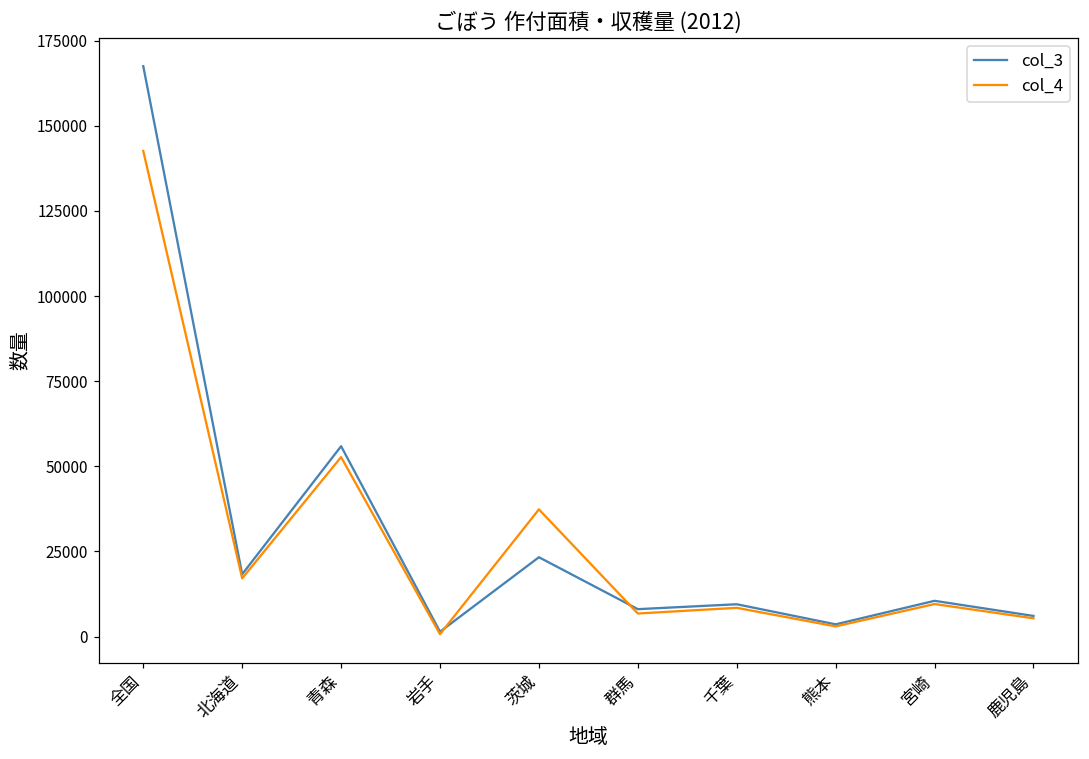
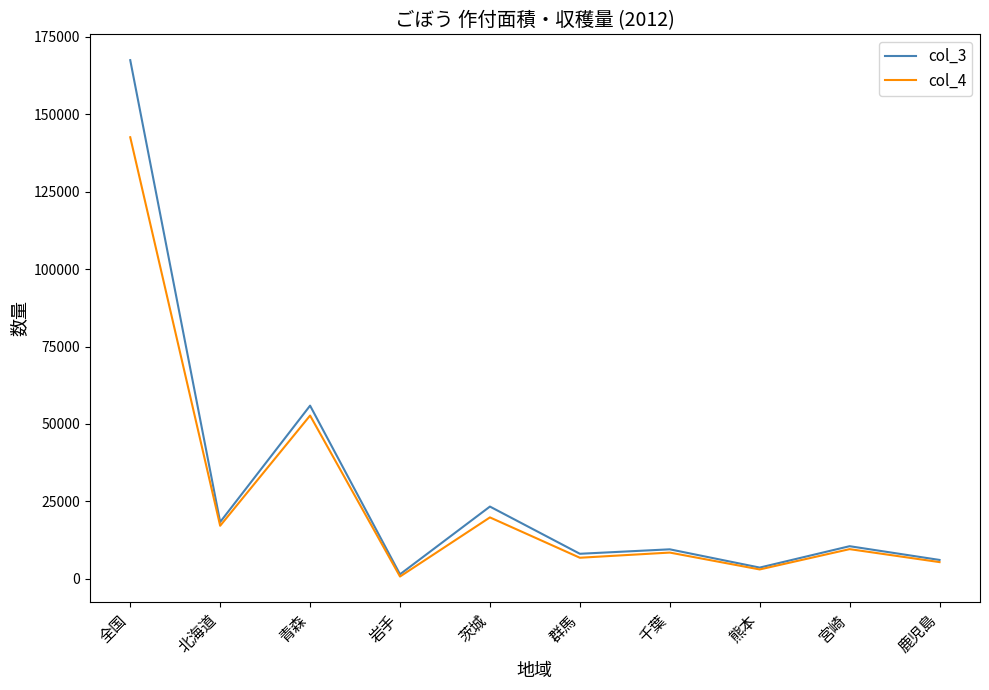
col_4, 茨城: 37000 -> 20000
